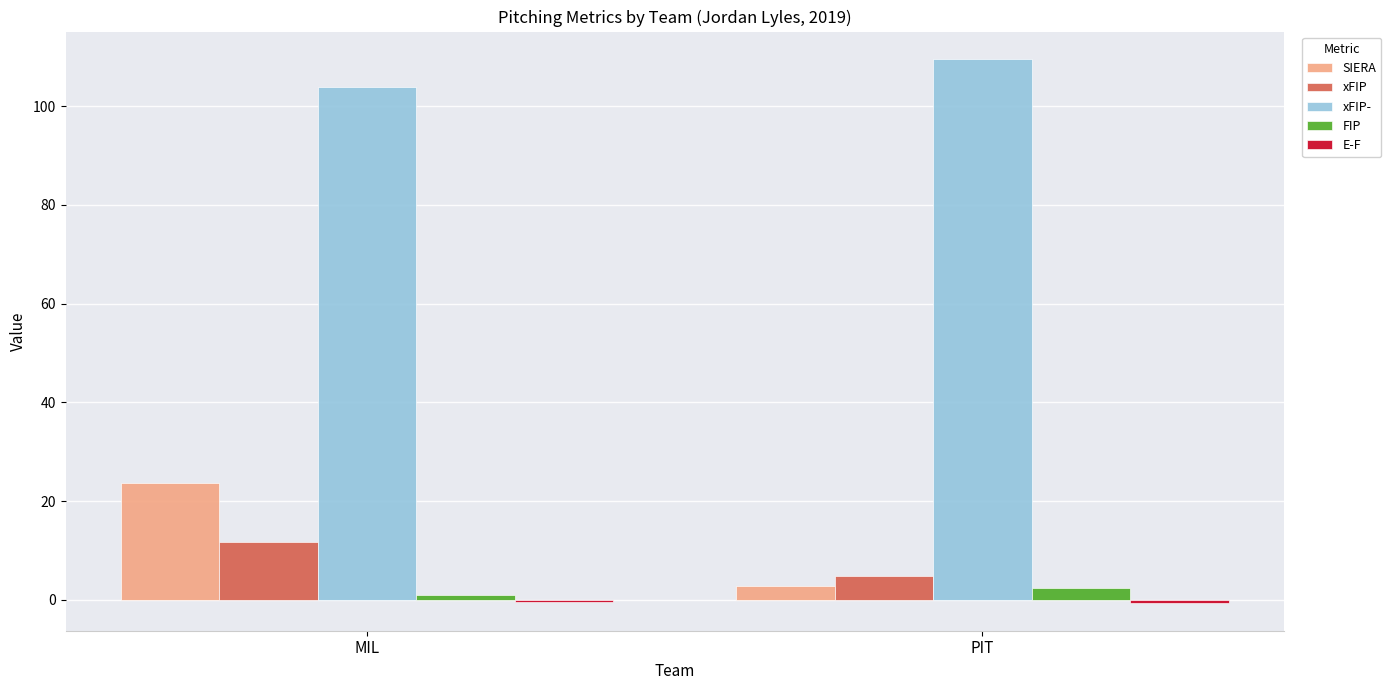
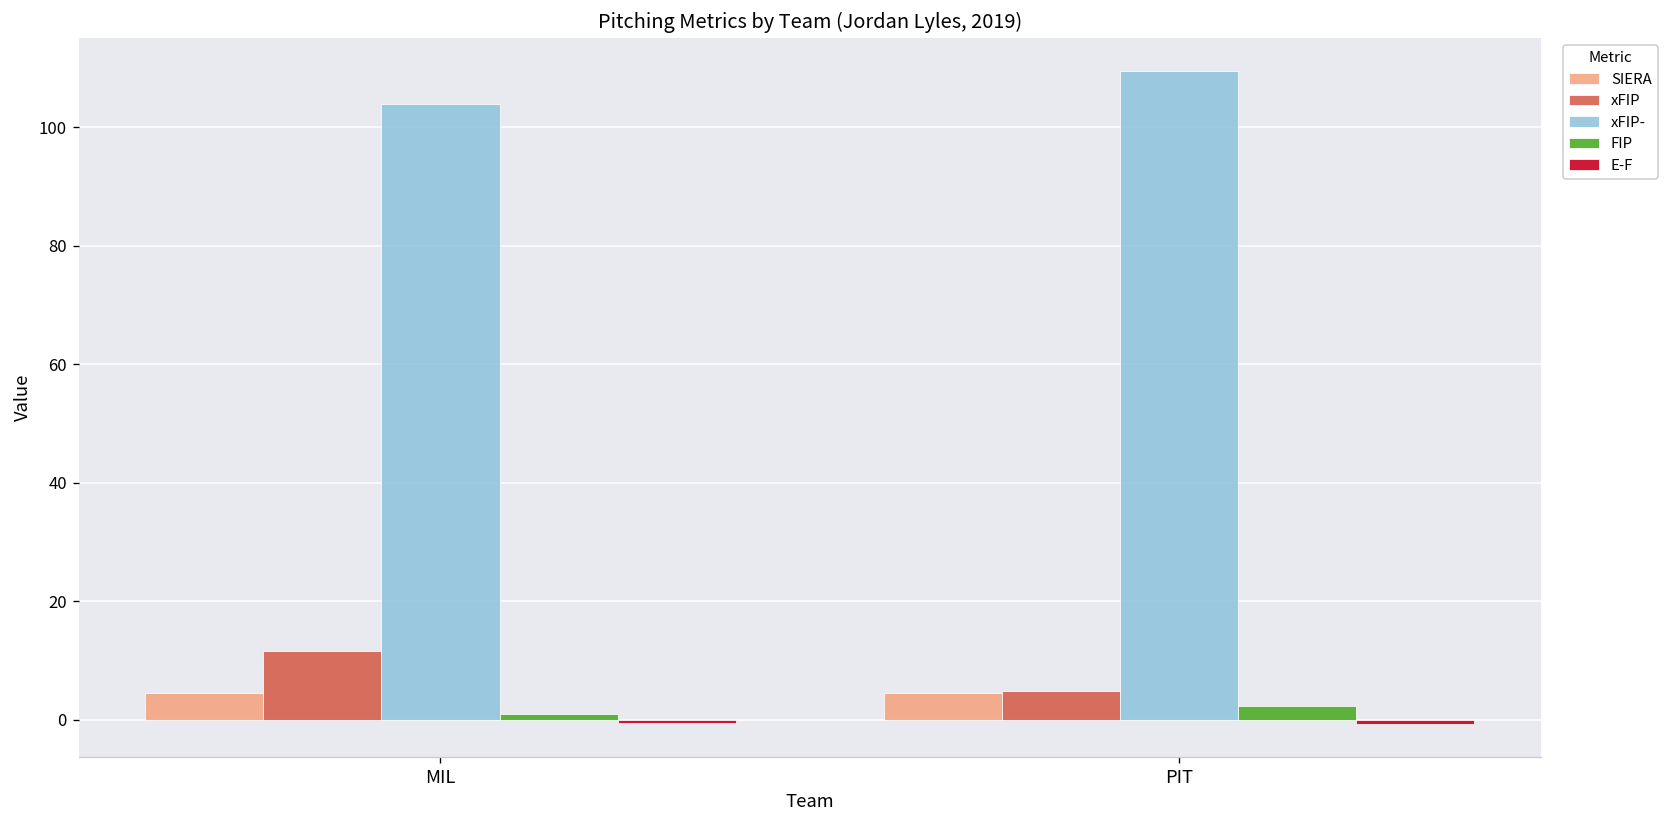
SIERA, MIL: 24 -> 5
SIERA, PIT: 3 -> 5
